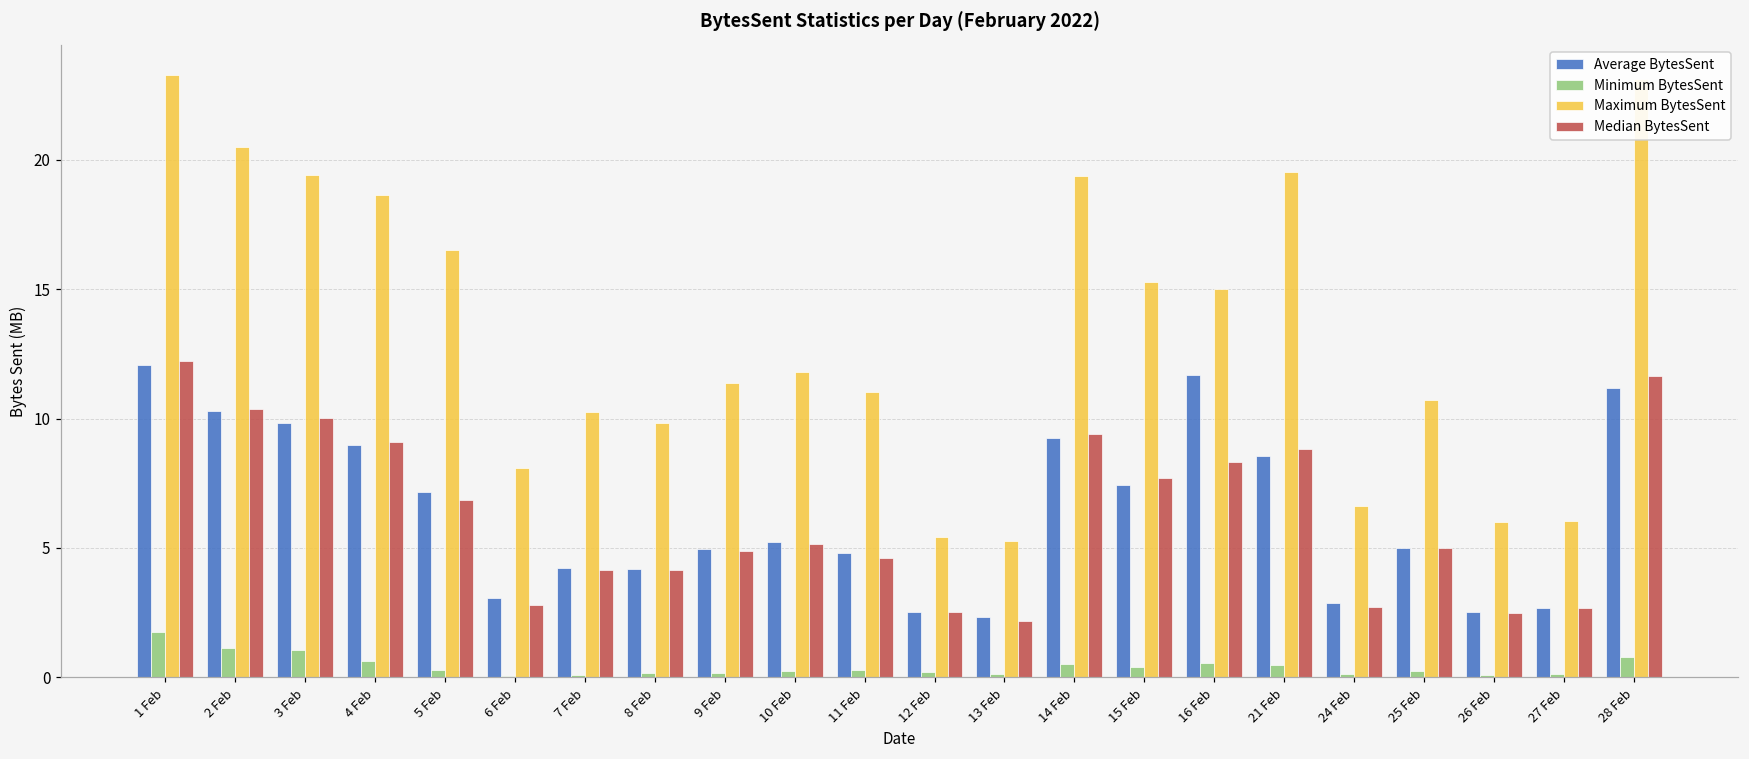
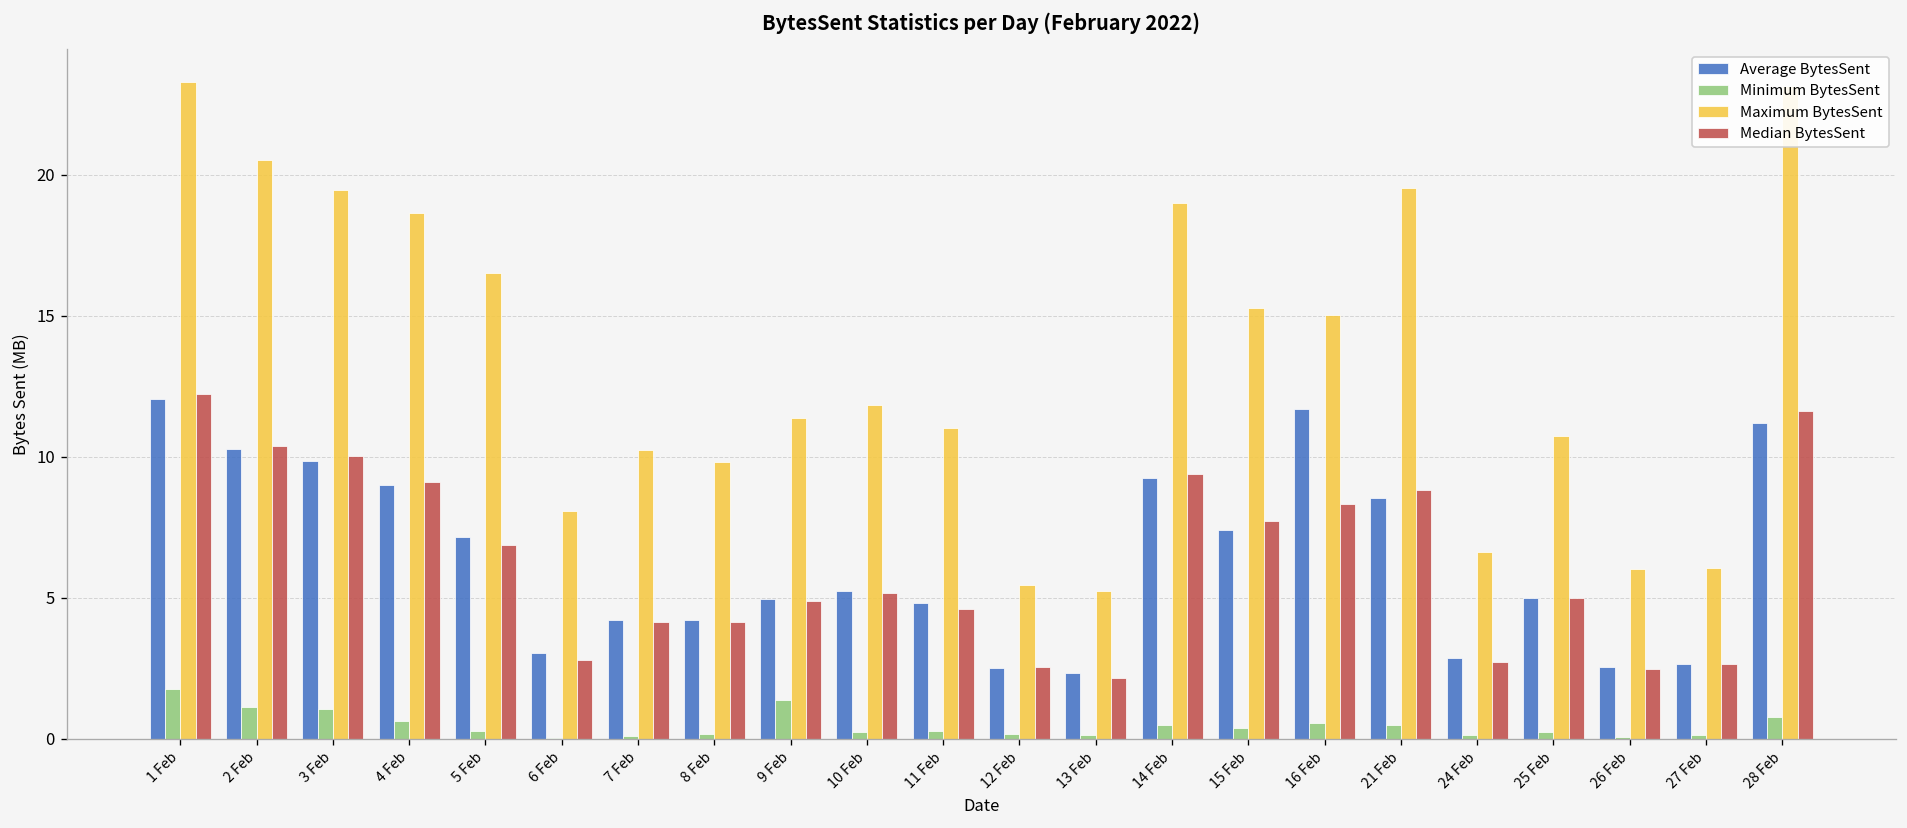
Minimum BytesSent, 9 Feb: 0.2 -> 1.4
Maximum BytesSent, 14 Feb: 19.4 -> 19.0
